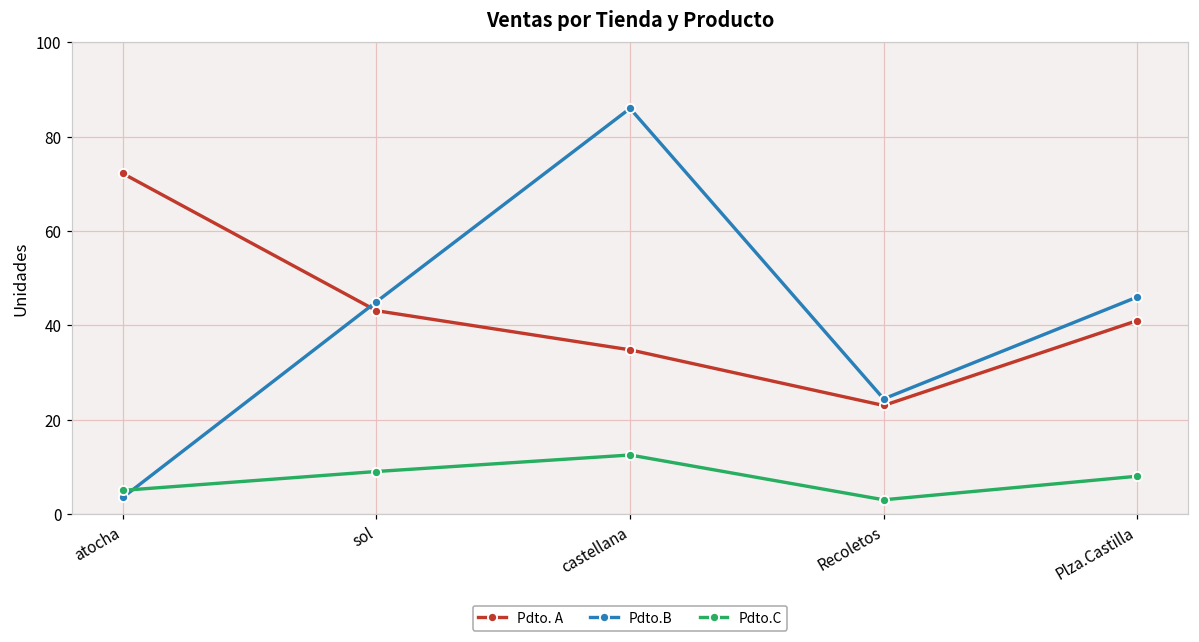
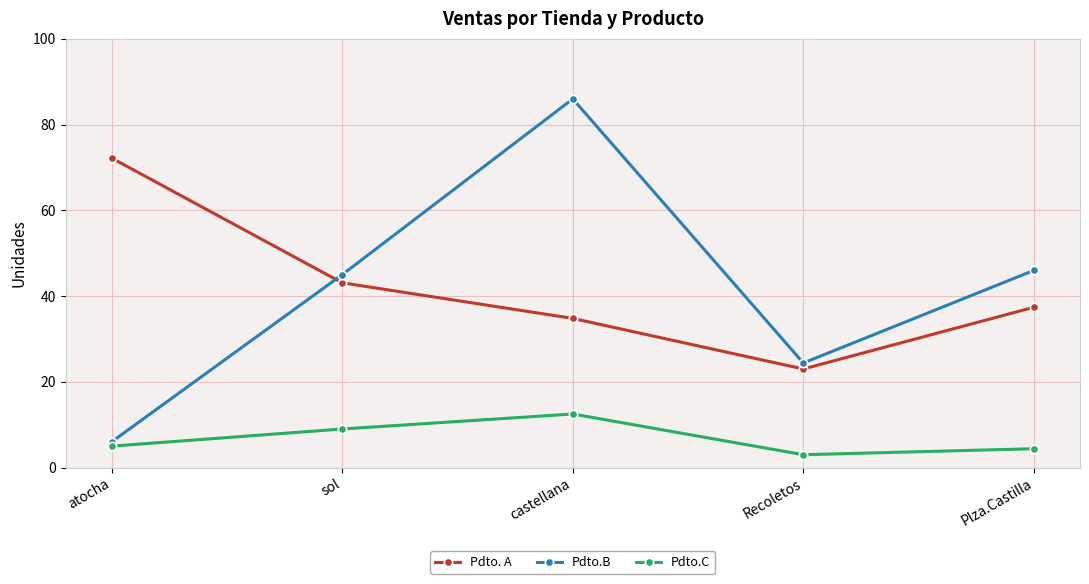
Pdto.B, atocha: 4 -> 6
Pdto. A, Plza.Castilla: 41 -> 37
Pdto.C, Plza.Castilla: 8 -> 4
